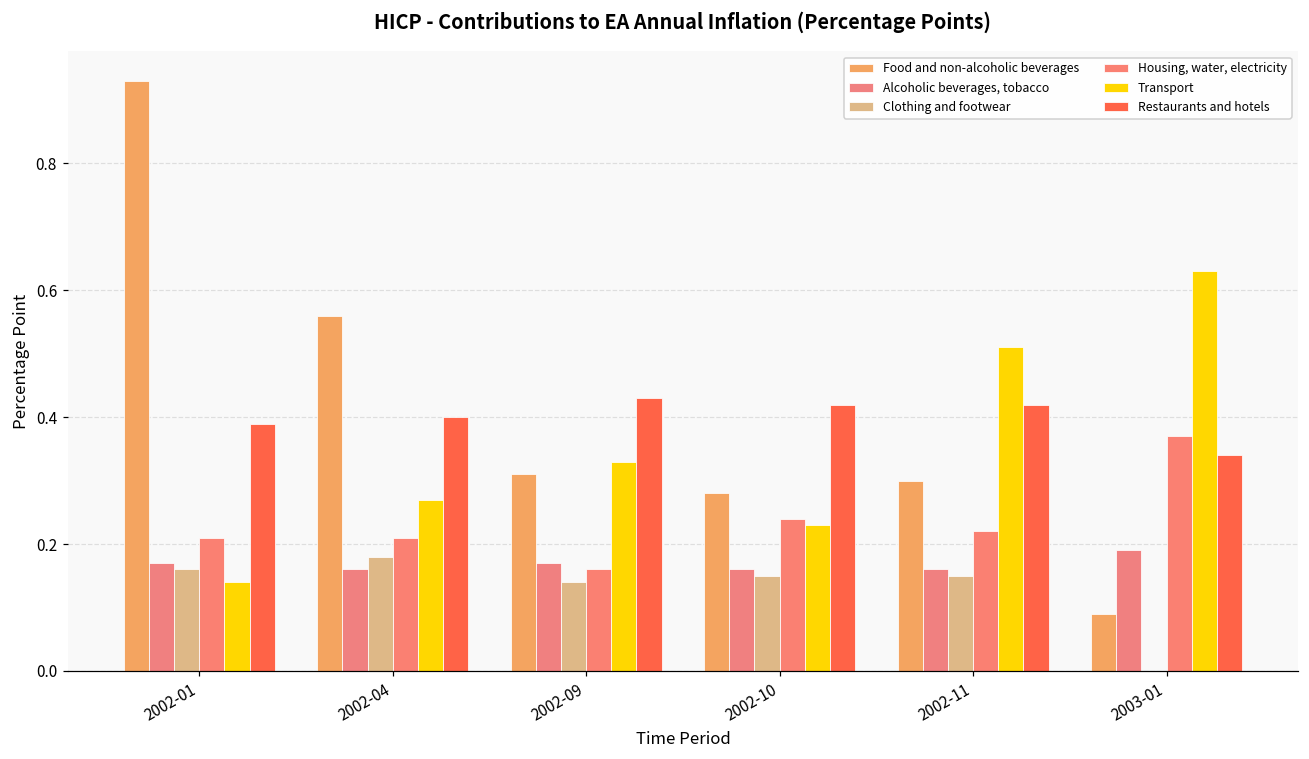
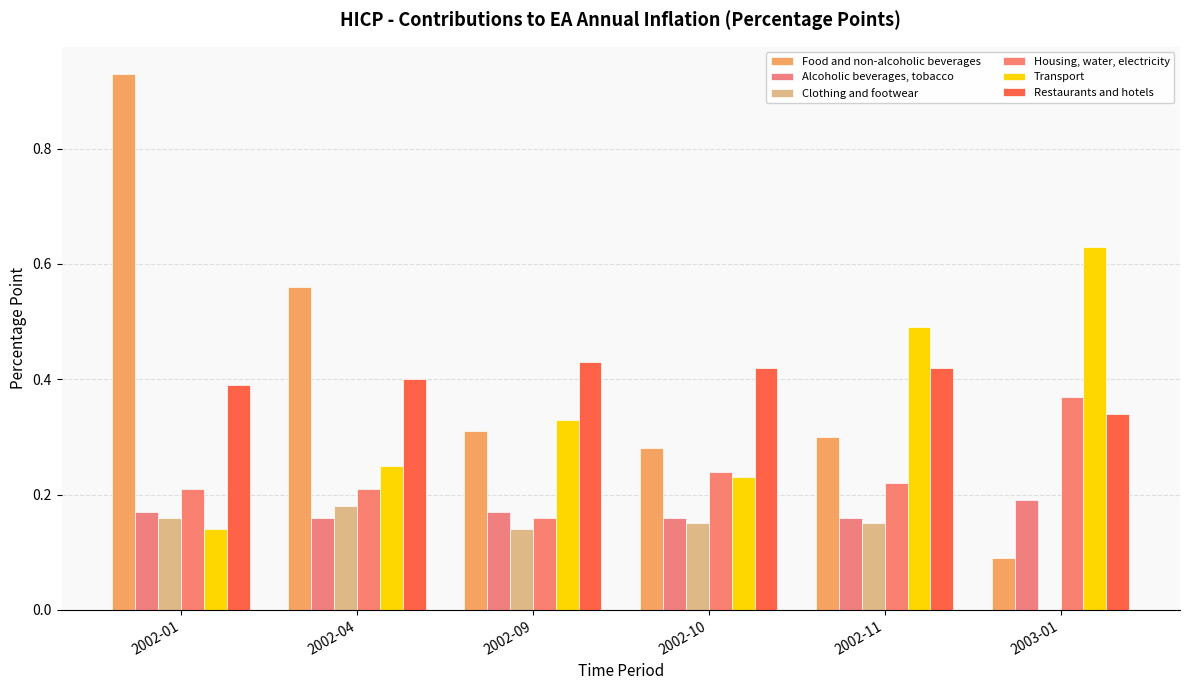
Transport, 2002-04: 0.27 -> 0.25
Transport, 2002-11: 0.51 -> 0.49
